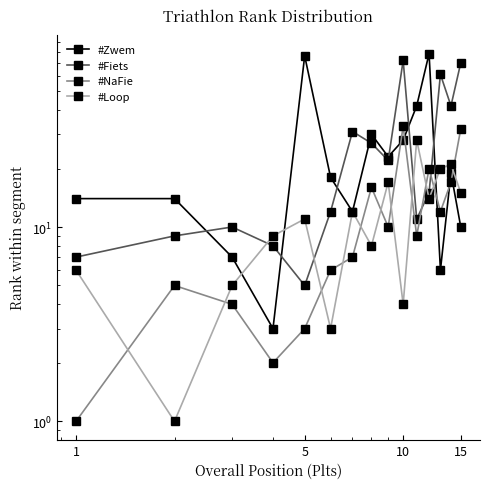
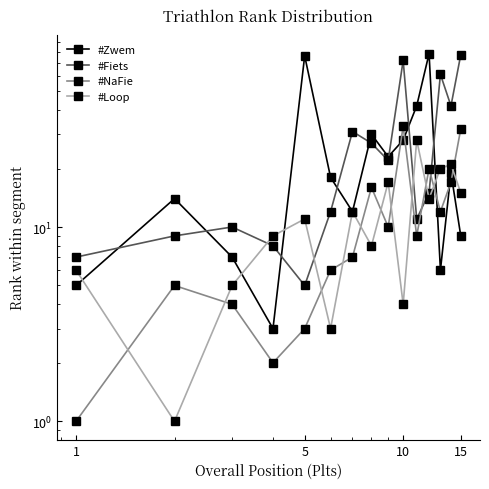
#Zwem, 1: 14 -> 5
#Zwem, 15: 10 -> 9
#Fiets, 15: 70 -> 77
